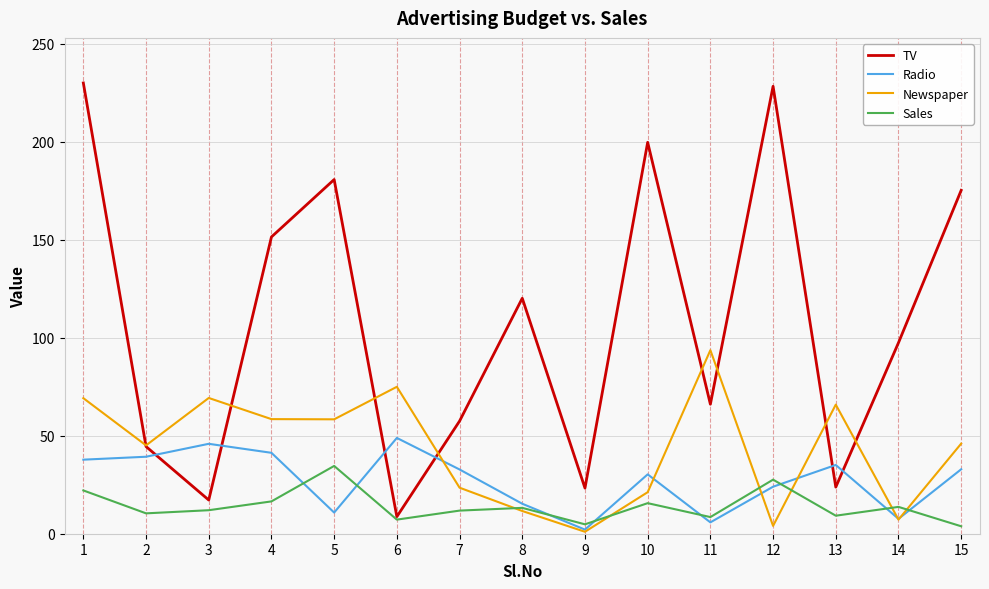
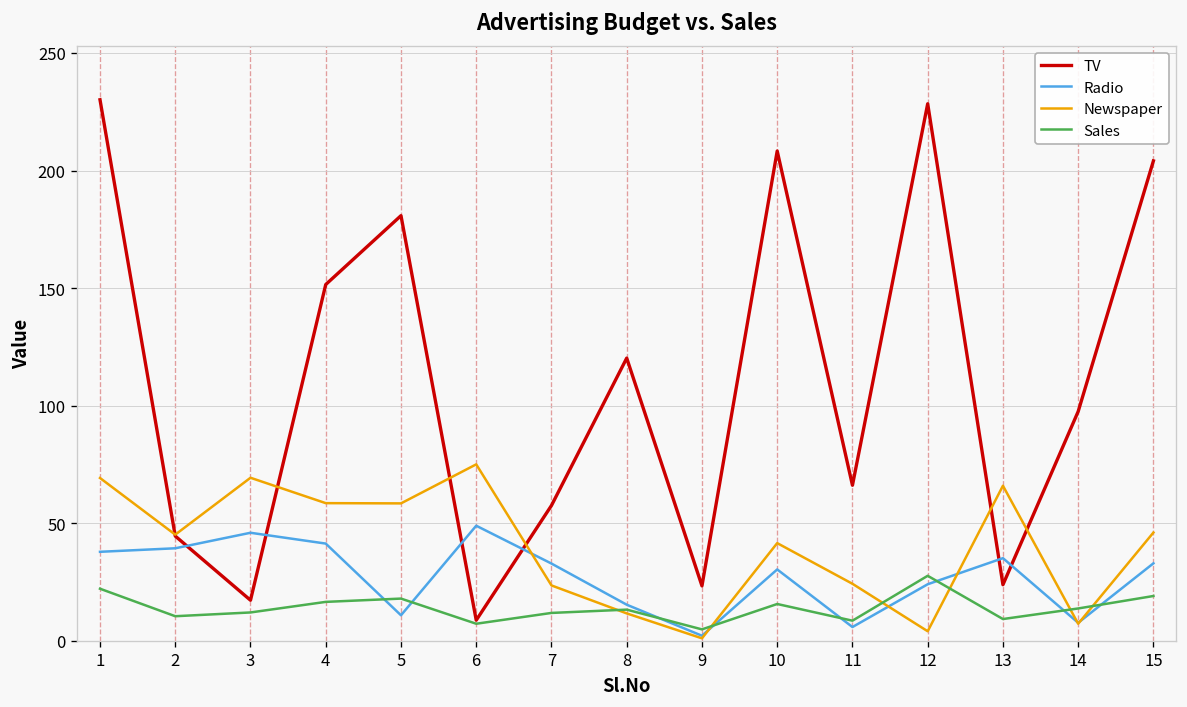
Sales, 5: 35 -> 18
TV, 10: 200 -> 208
Newspaper, 10: 21 -> 42
Newspaper, 11: 94 -> 24
TV, 15: 175 -> 204
Sales, 15: 4 -> 19
